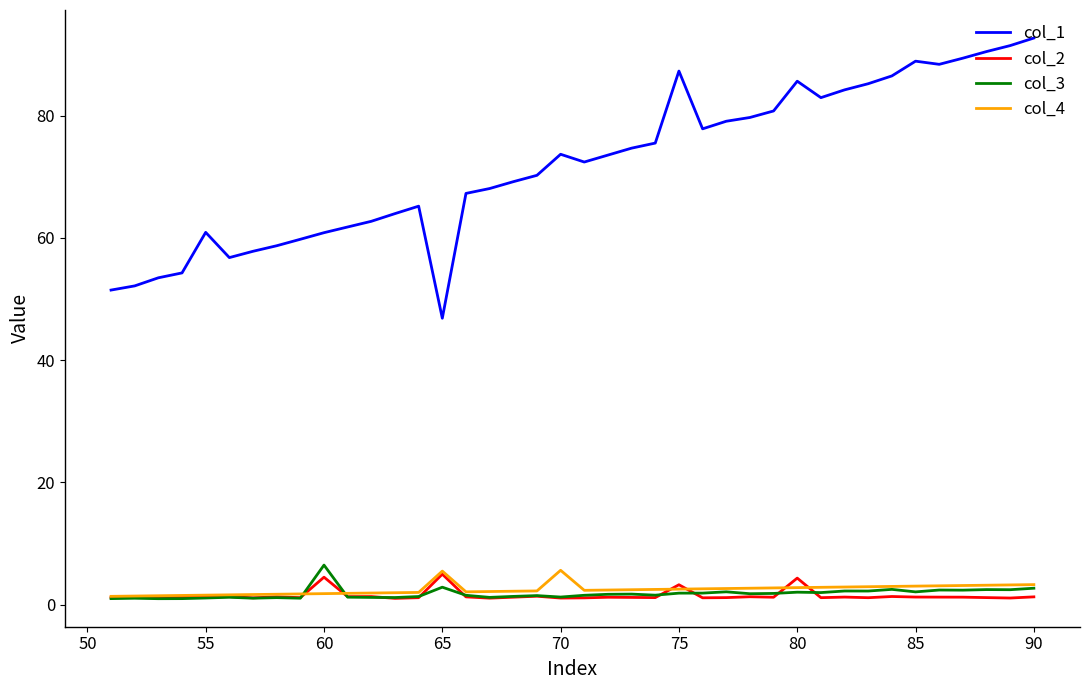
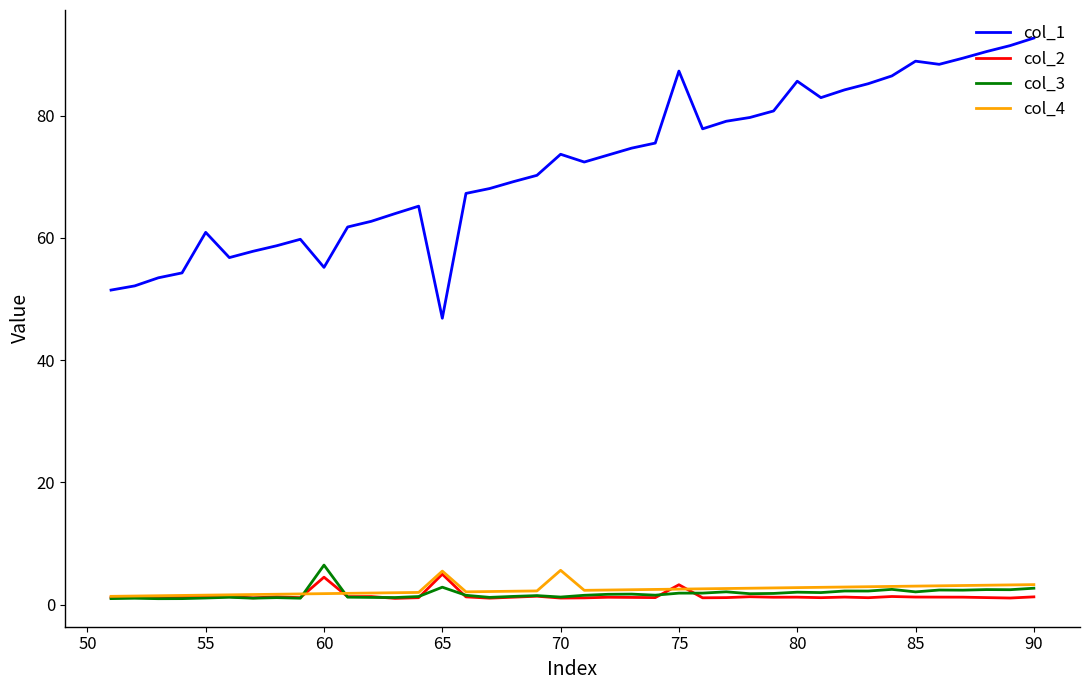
col_1, 60: 61 -> 55
col_2, 80: 4 -> 1
